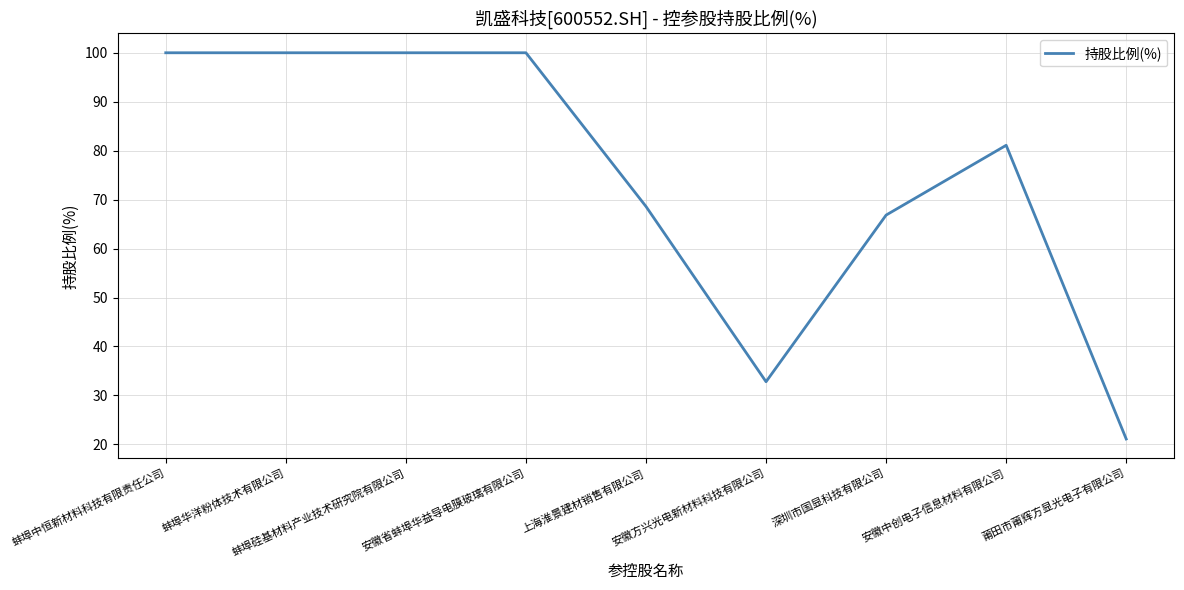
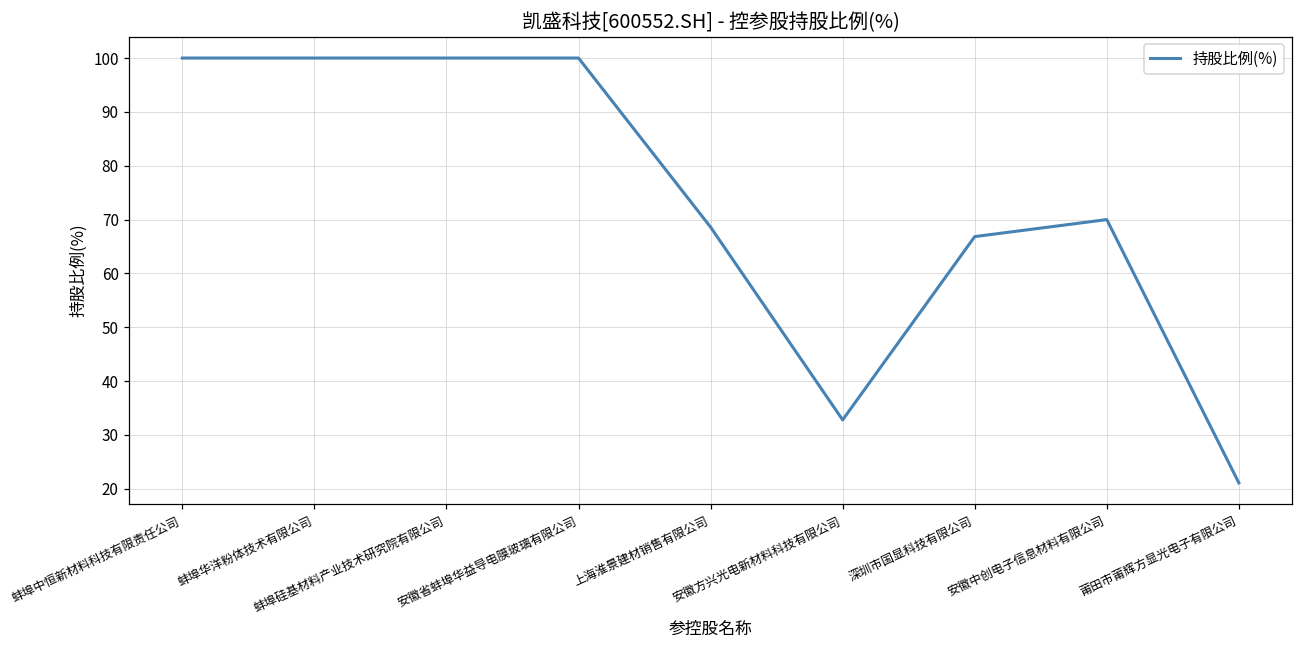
安徽中创电子信息材料有限公司: 81 -> 70
